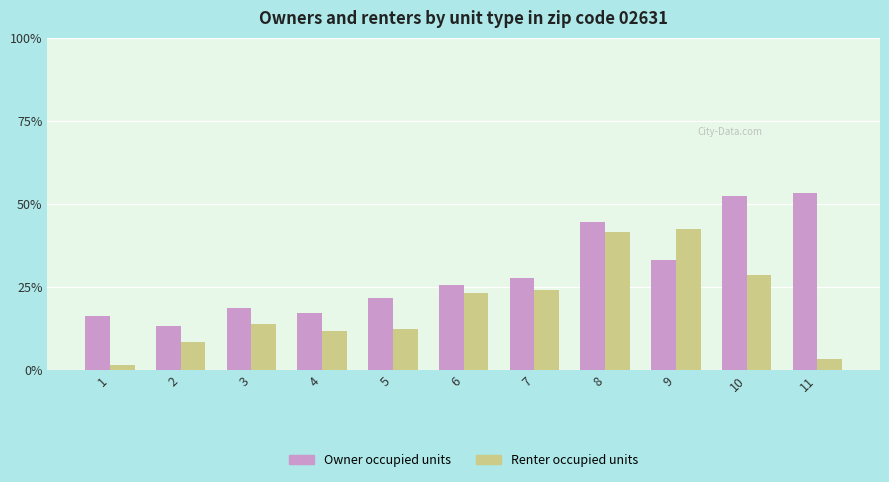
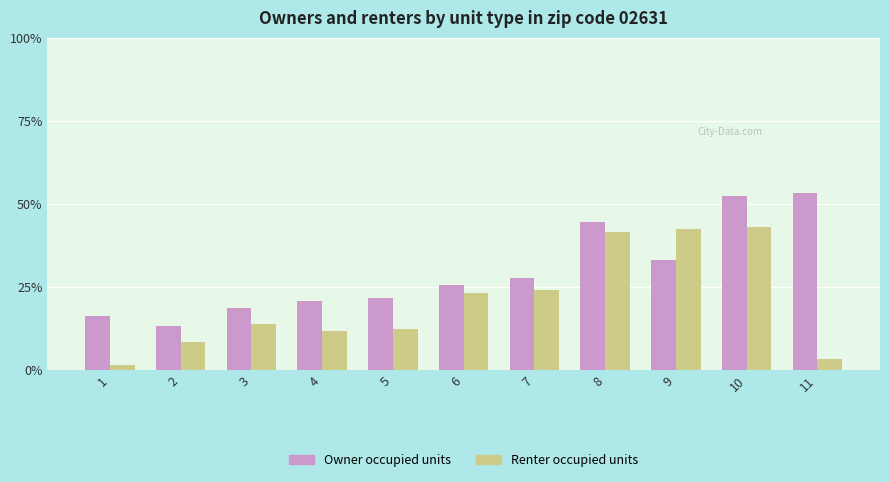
Owner occupied units, 4: 17% -> 21%
Renter occupied units, 10: 28% -> 43%
